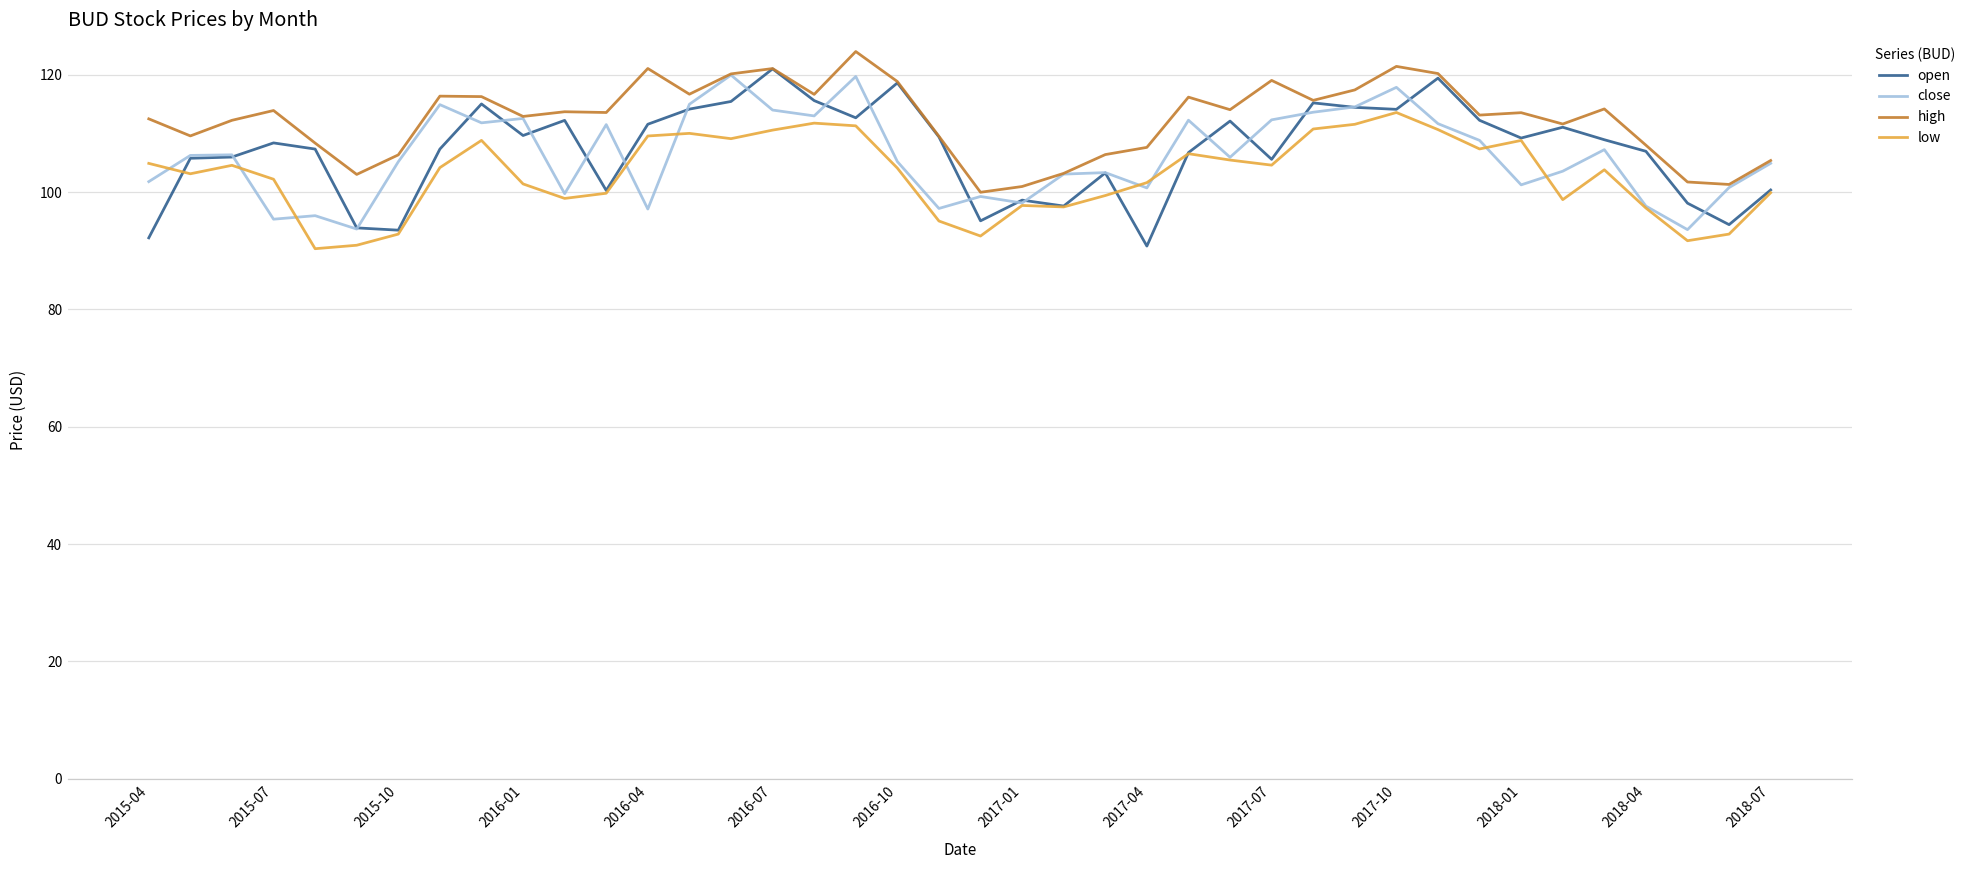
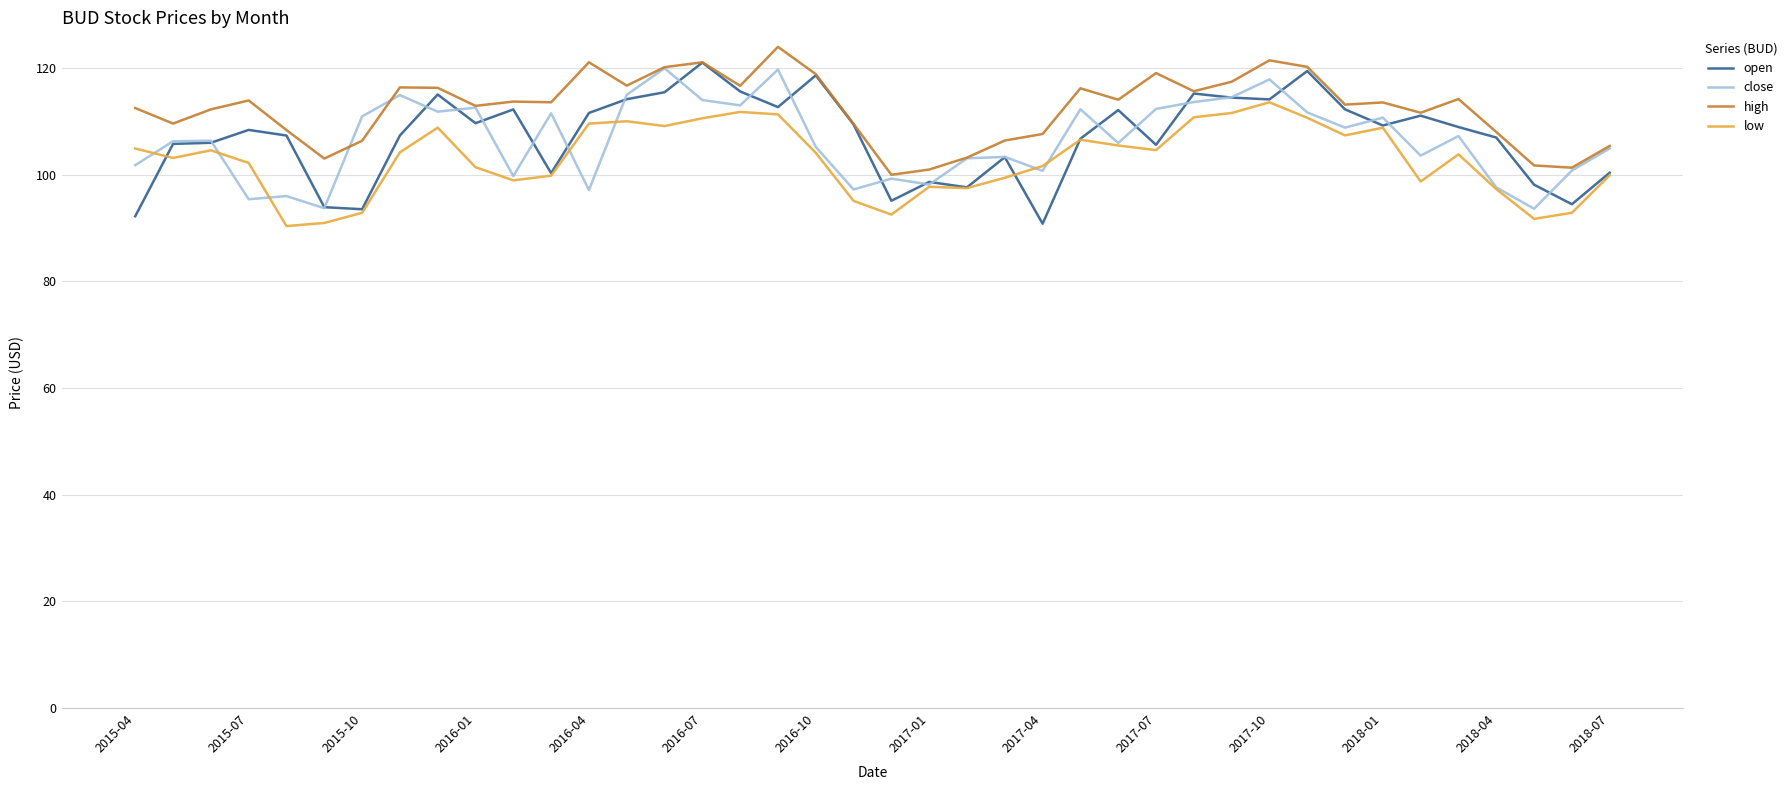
close, 2015-10: 105 -> 111
close, 2018-01: 101 -> 111
